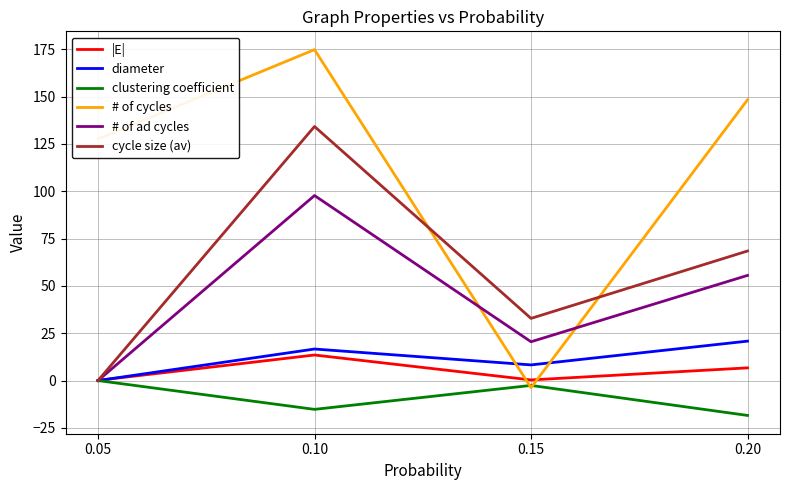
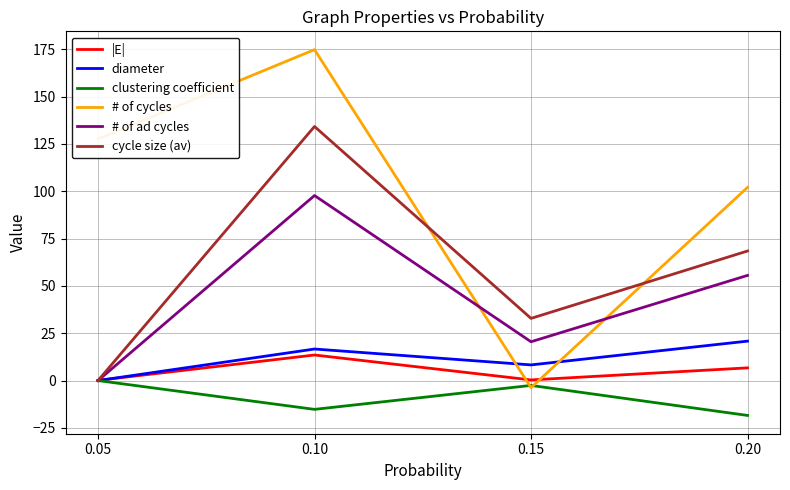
# of cycles, 0.20: 148 -> 102
